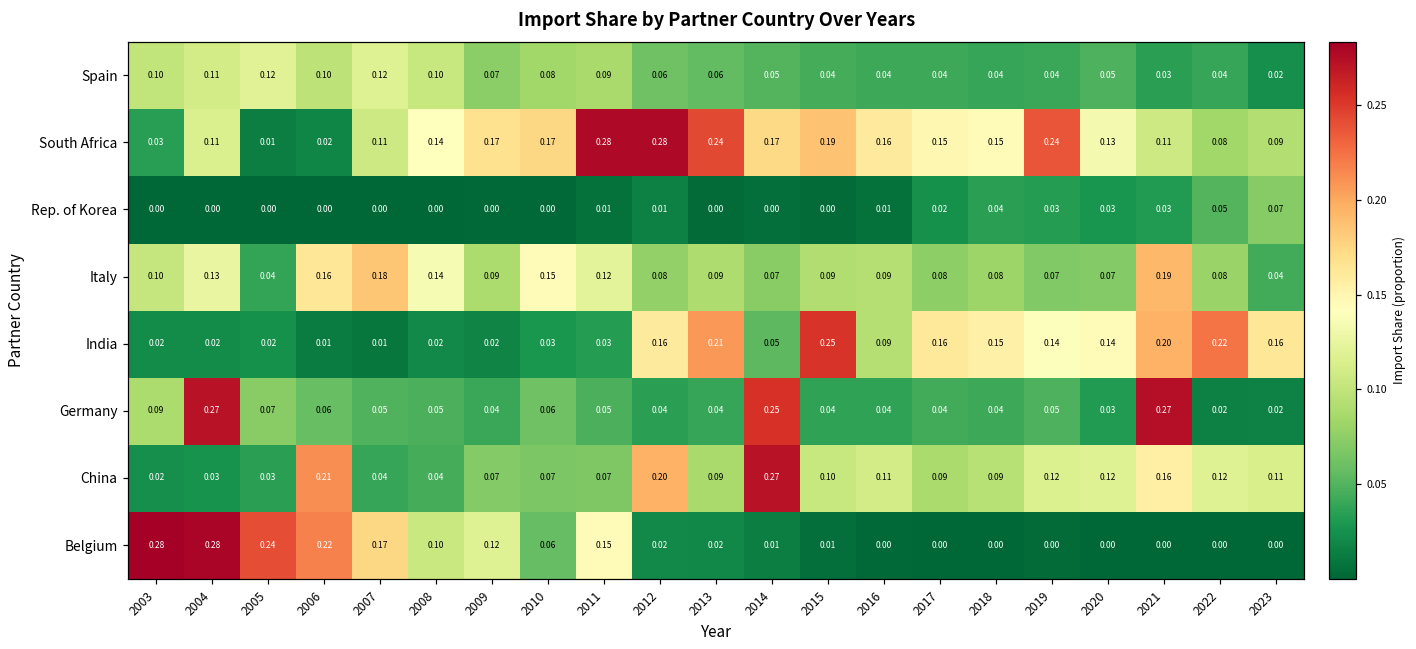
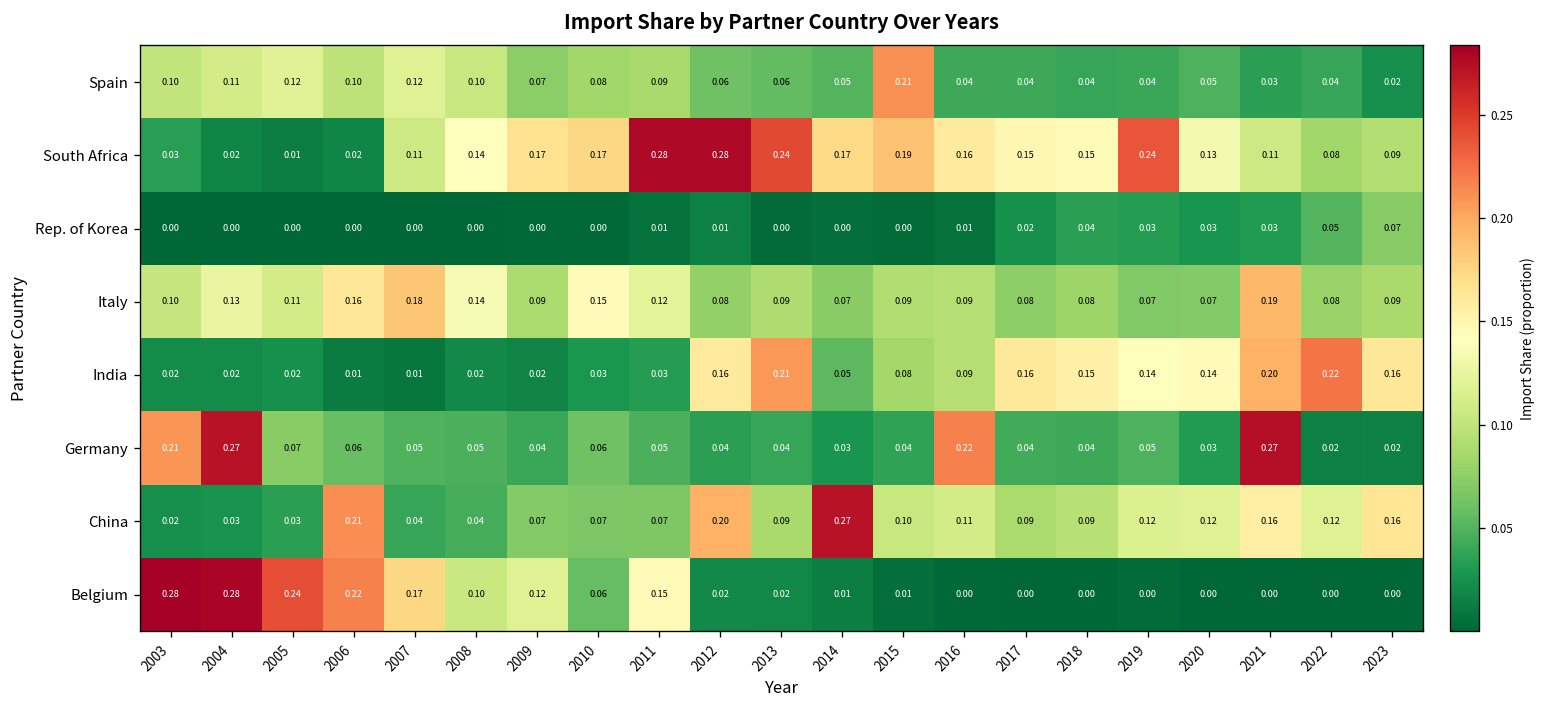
Spain, 2015: 0.04 -> 0.21
South Africa, 2004: 0.11 -> 0.02
Italy, 2005: 0.04 -> 0.11
Italy, 2023: 0.04 -> 0.09
India, 2015: 0.25 -> 0.08
Germany, 2003: 0.09 -> 0.21
Germany, 2014: 0.25 -> 0.03
Germany, 2016: 0.04 -> 0.22
China, 2023: 0.11 -> 0.16
